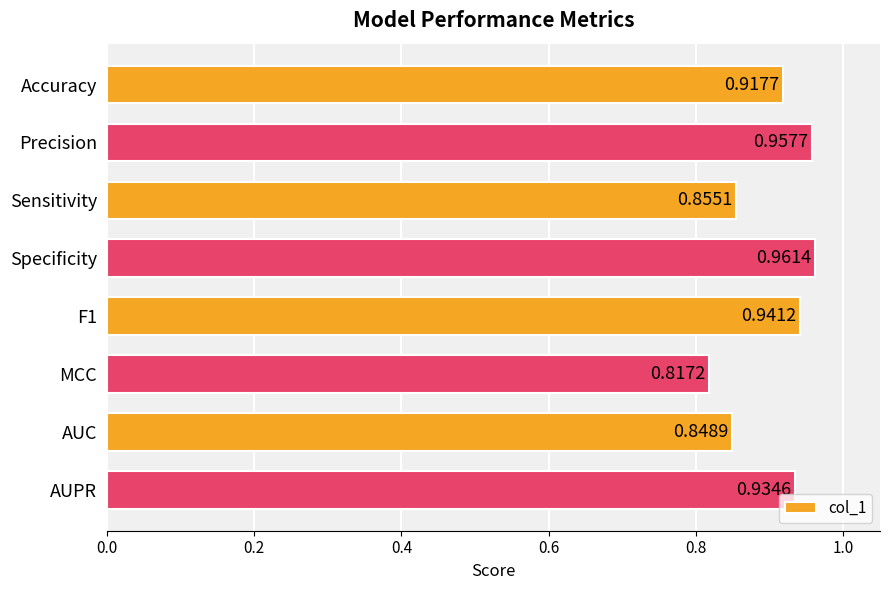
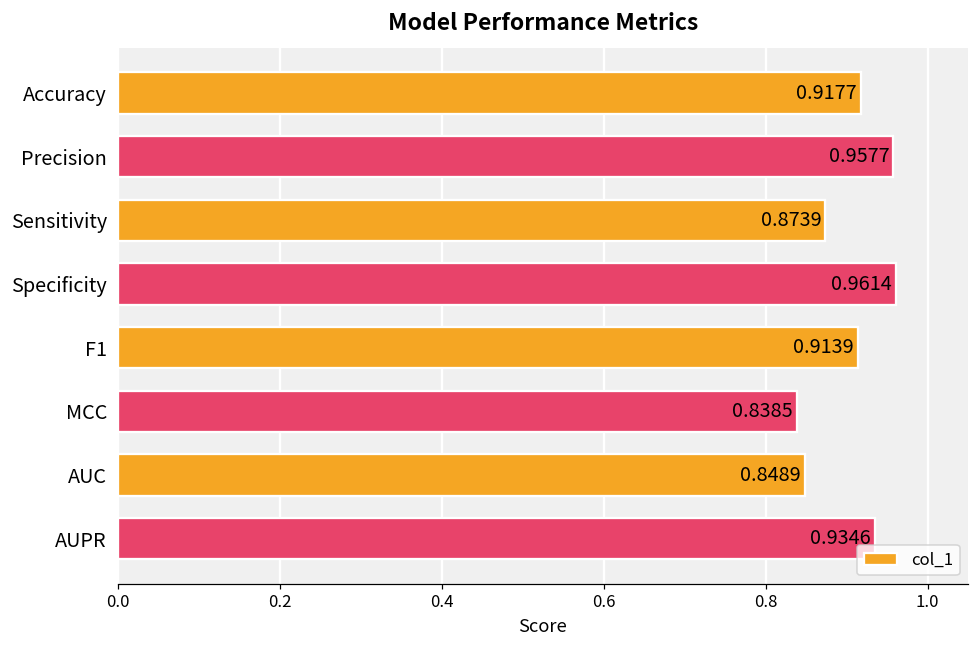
Sensitivity: 0.8551 -> 0.8739
F1: 0.9412 -> 0.9139
MCC: 0.8172 -> 0.8385
